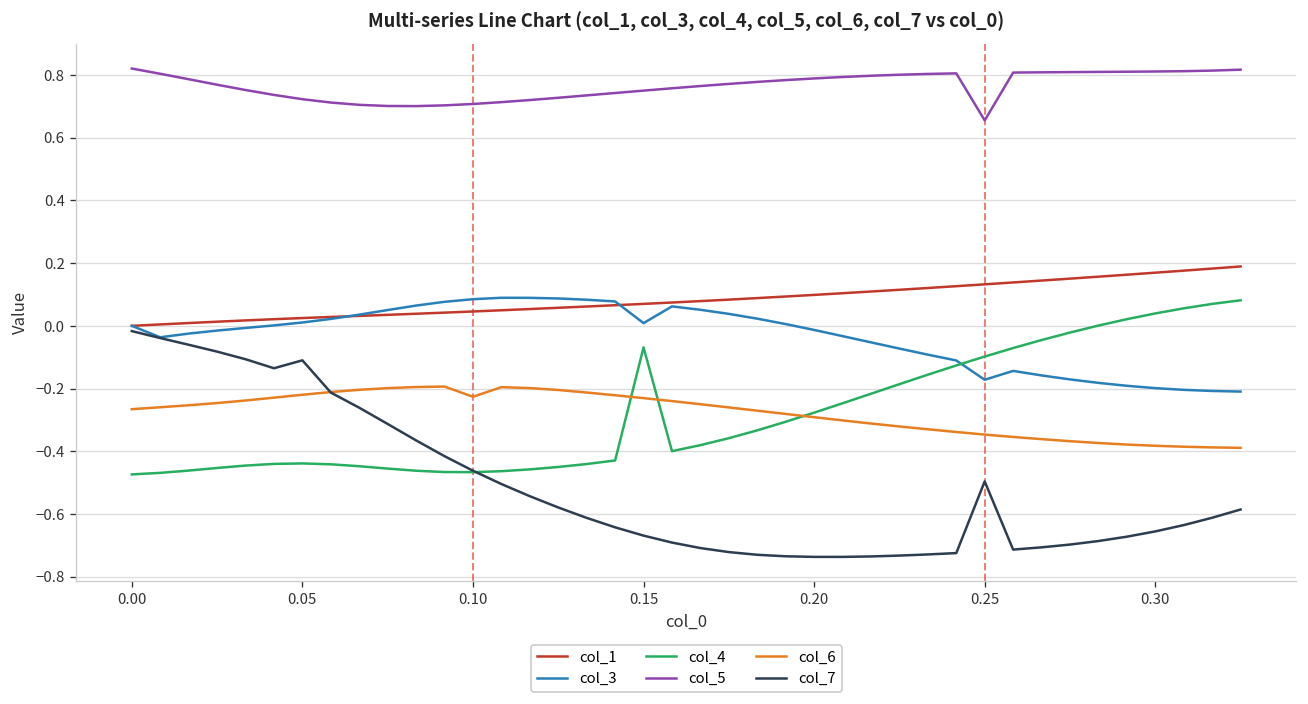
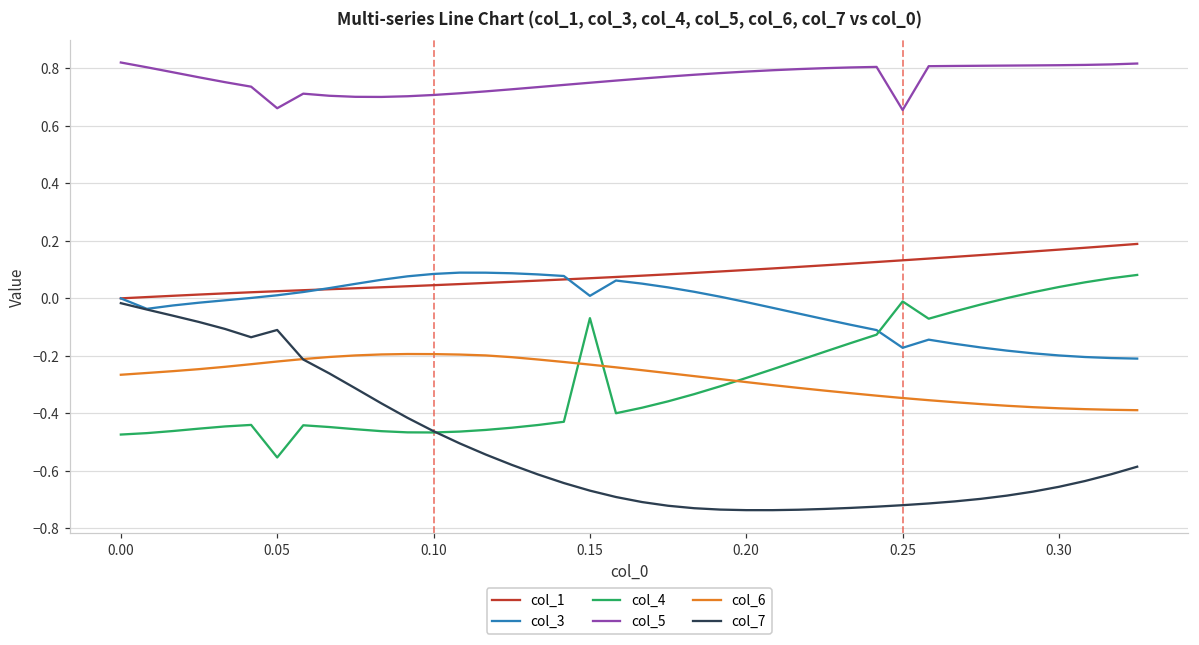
col_4, 0.05: -0.44 -> -0.55
col_5, 0.05: 0.72 -> 0.66
col_6, 0.10: -0.23 -> -0.19
col_4, 0.25: -0.10 -> -0.01
col_7, 0.25: -0.50 -> -0.72
